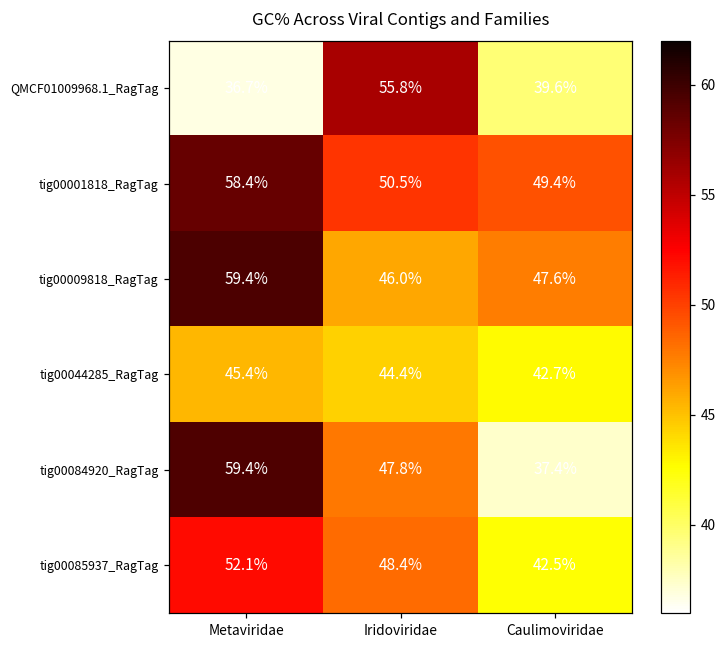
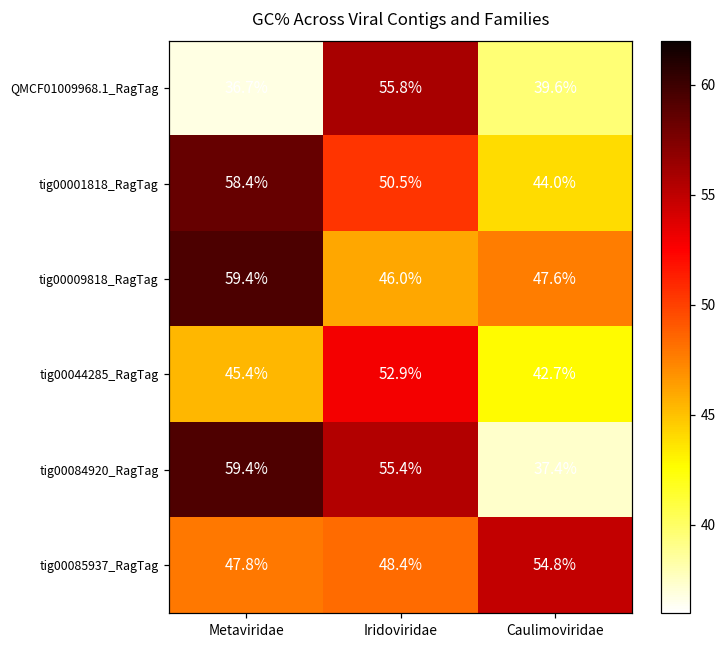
tig00001818_RagTag, Caulimoviridae: 49.4% -> 44.0%
tig00044285_RagTag, Iridoviridae: 44.4% -> 52.9%
tig00084920_RagTag, Iridoviridae: 47.8% -> 55.4%
tig00085937_RagTag, Metaviridae: 52.1% -> 47.8%
tig00085937_RagTag, Caulimoviridae: 42.5% -> 54.8%
